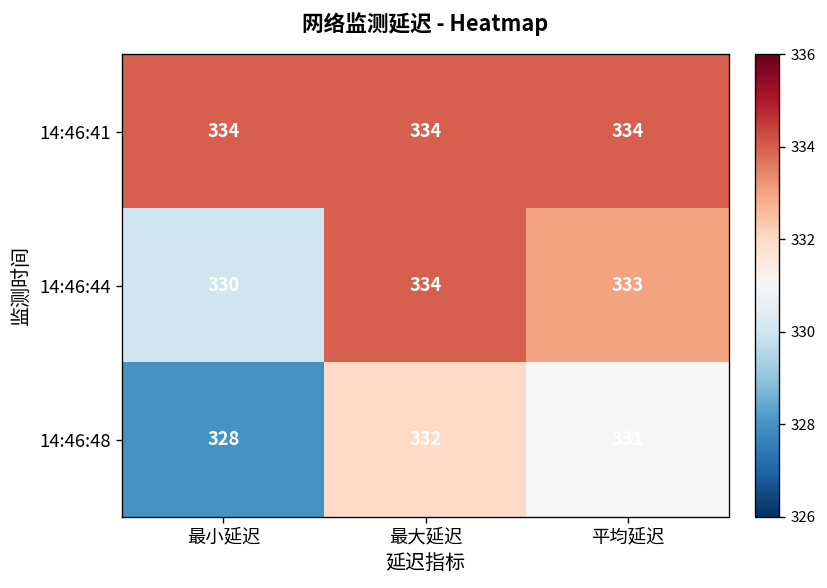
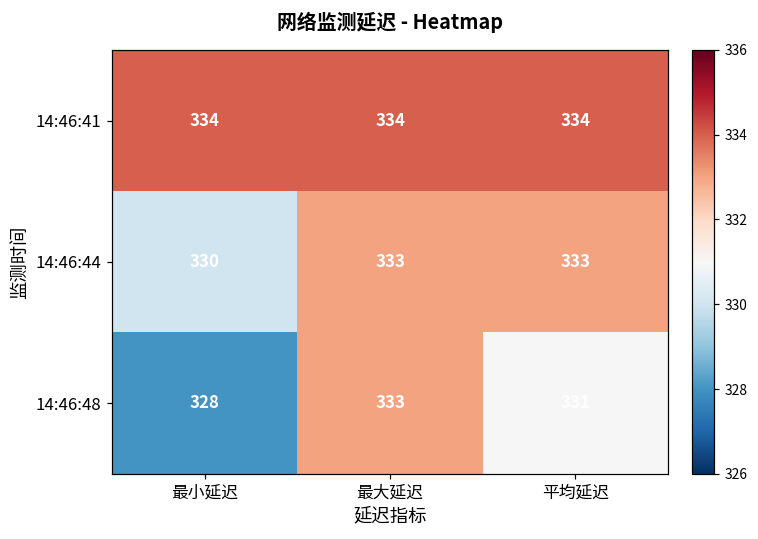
14:46:44, 最大延迟: 334 -> 333
14:46:48, 最大延迟: 332 -> 333
